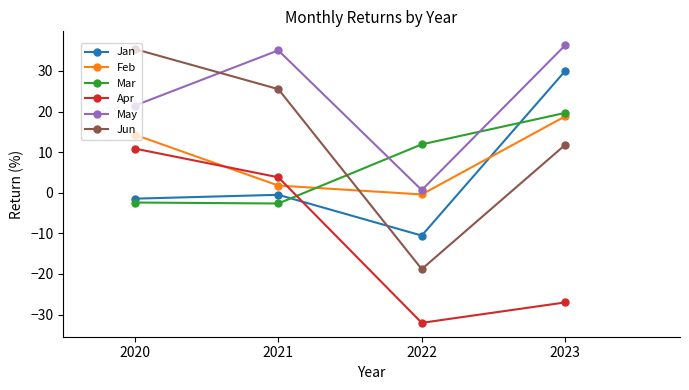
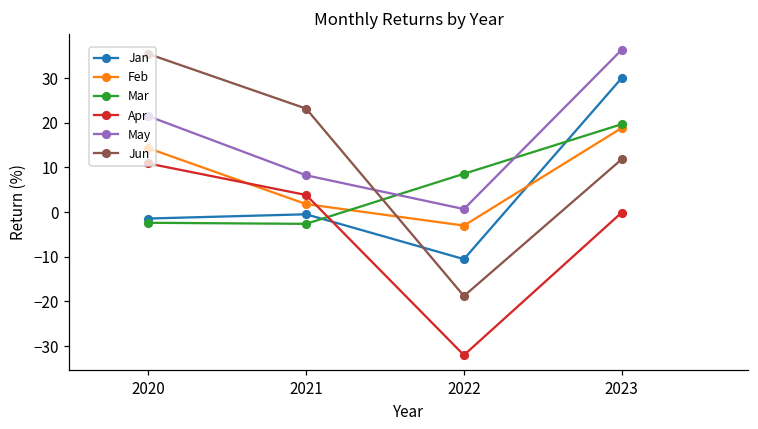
May, 2021: 35 -> 8
Jun, 2021: 26 -> 23
Feb, 2022: 0 -> -3
Mar, 2022: 12 -> 9
Apr, 2023: -27 -> 0
